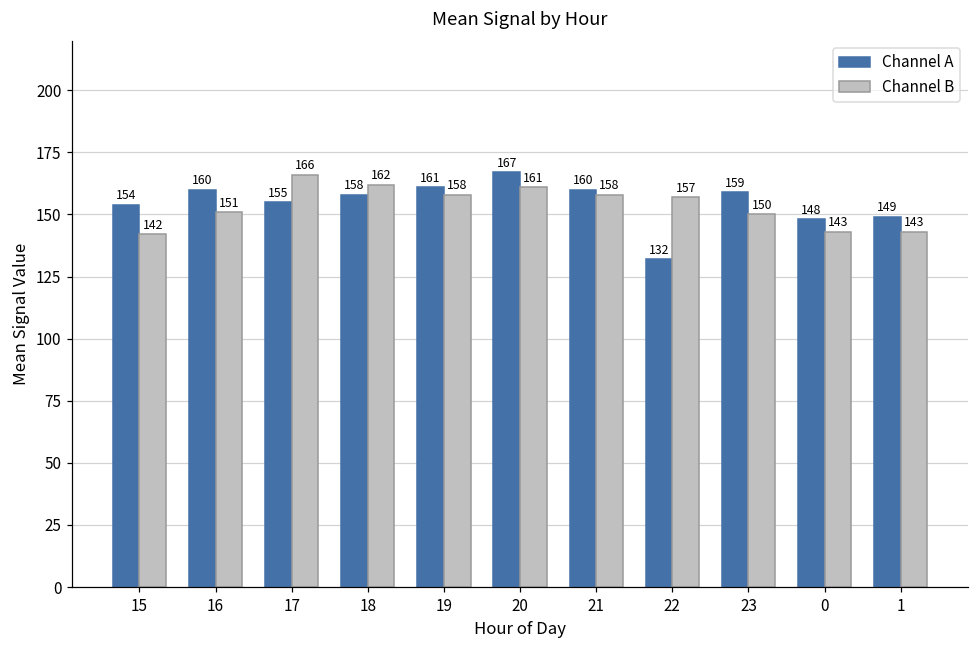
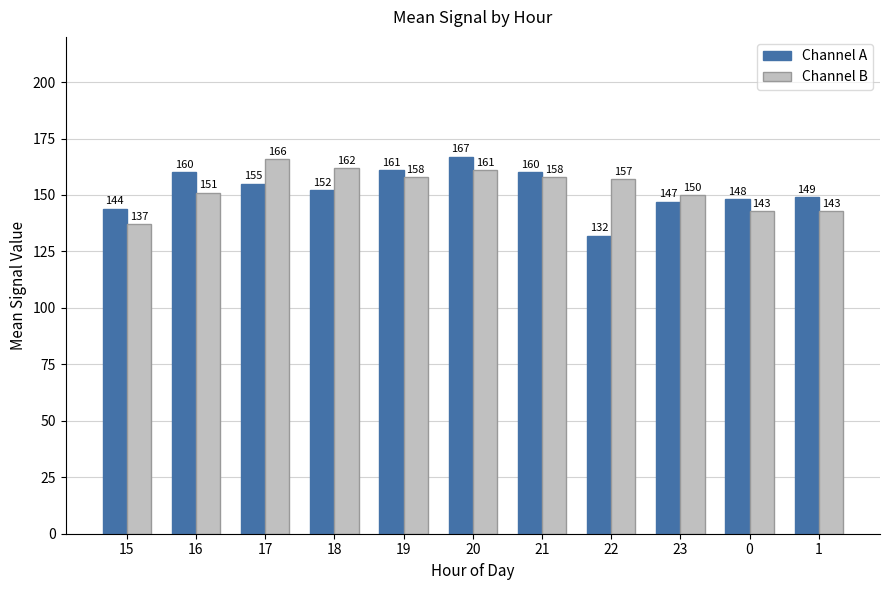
Channel A, 15: 154 -> 144
Channel B, 15: 142 -> 137
Channel A, 18: 158 -> 152
Channel A, 23: 159 -> 147
